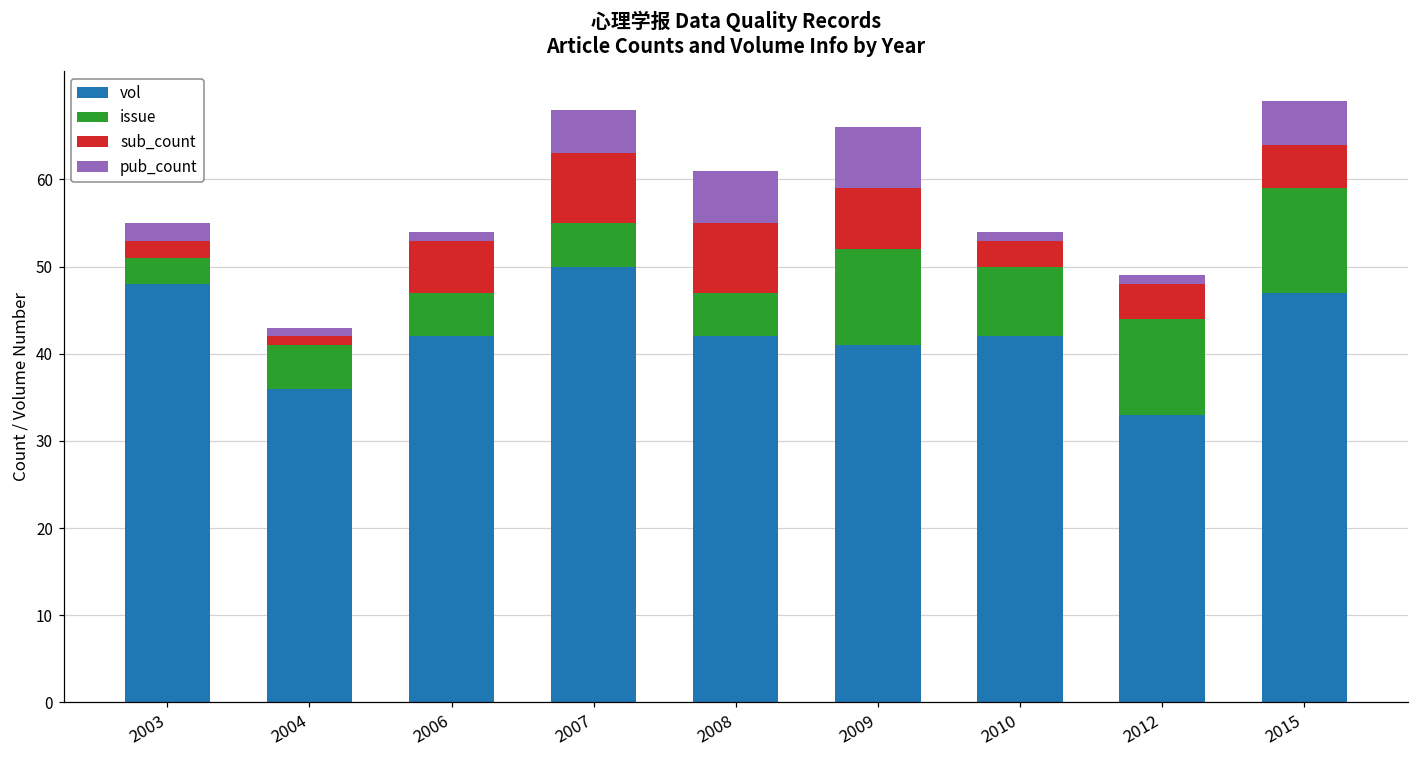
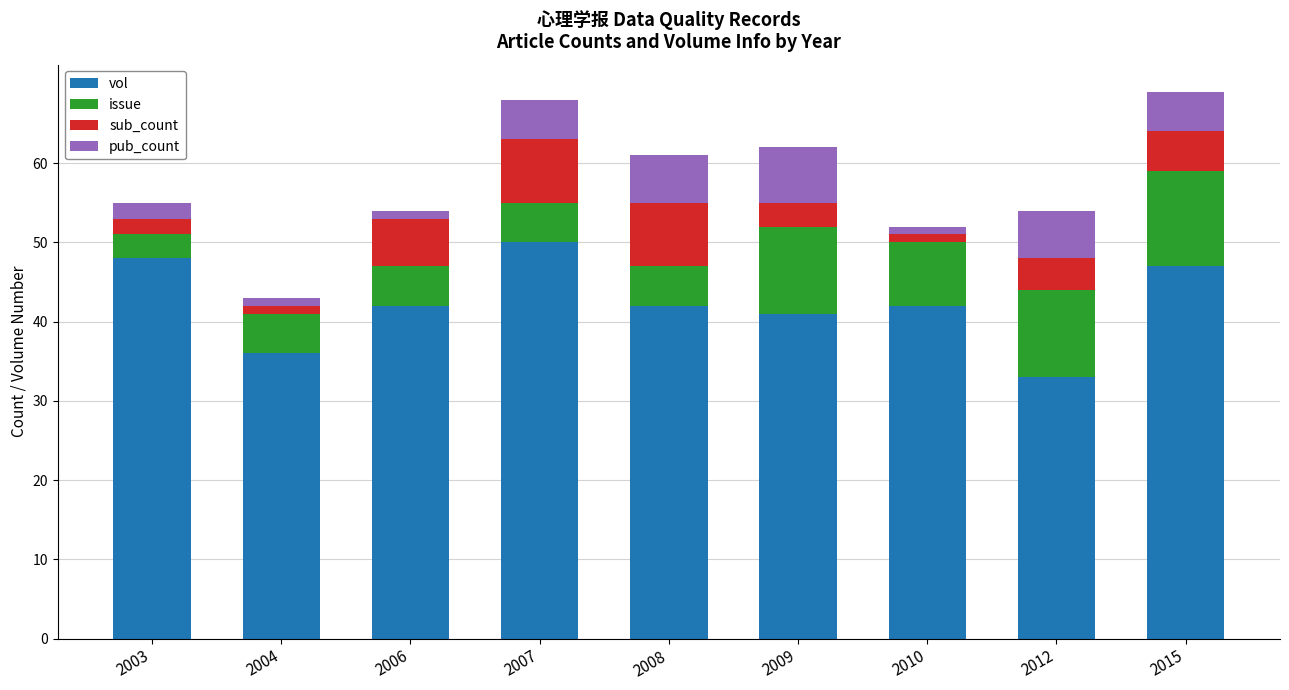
sub_count, 2009: 7 -> 3
sub_count, 2010: 3 -> 1
pub_count, 2012: 1 -> 6
